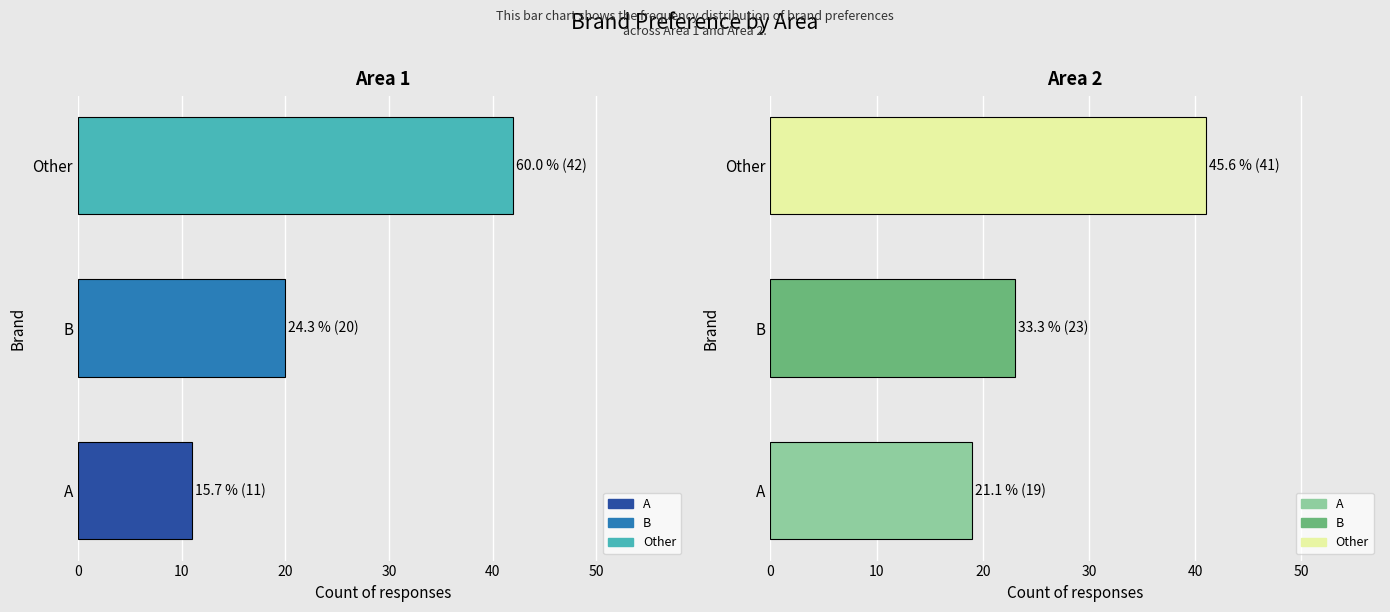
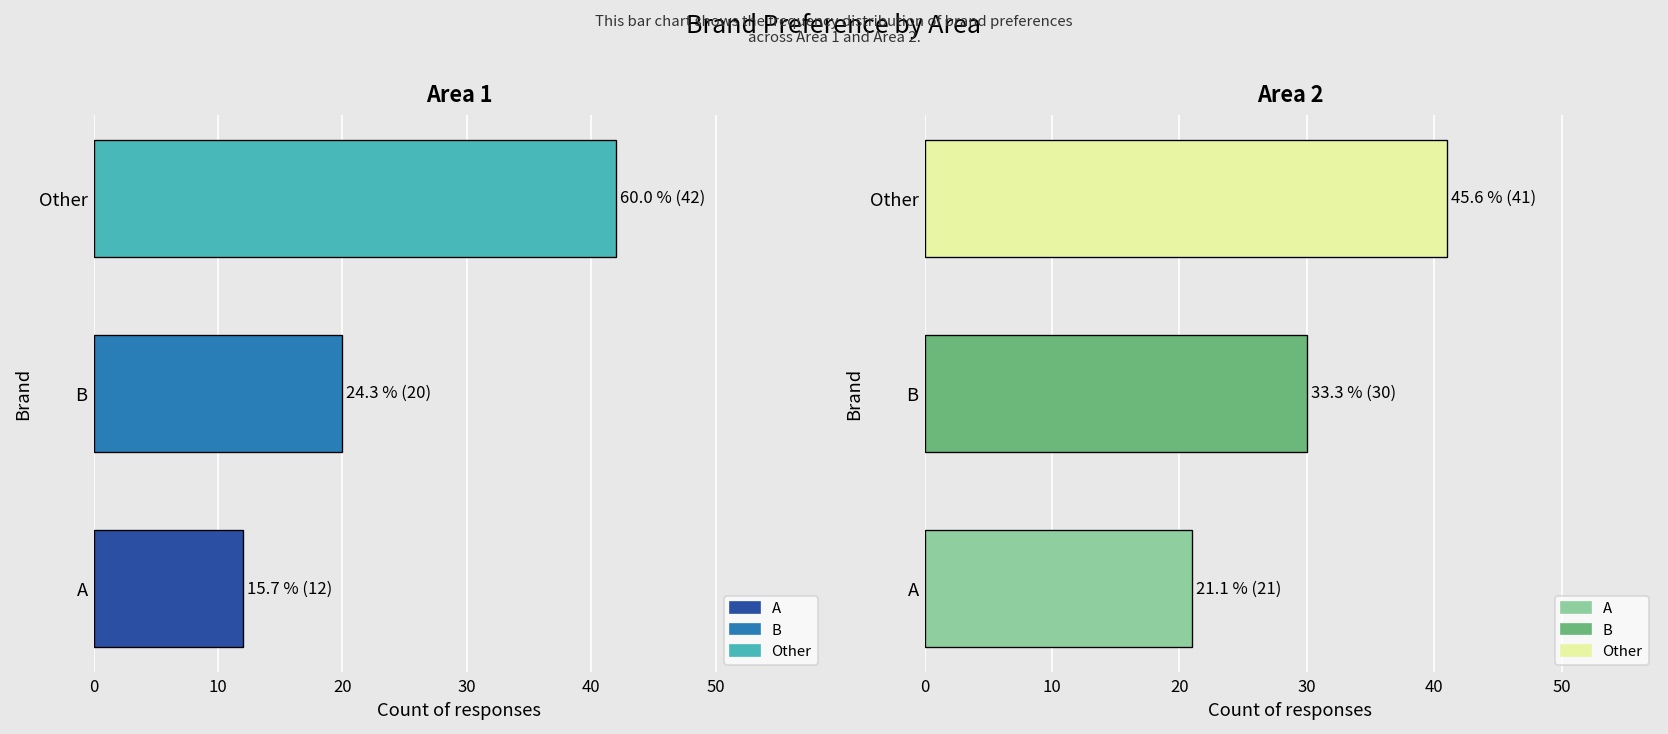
Area 1, A: (11) -> (12)
Area 2, B: (23) -> (30)
Area 2, A: (19) -> (21)
